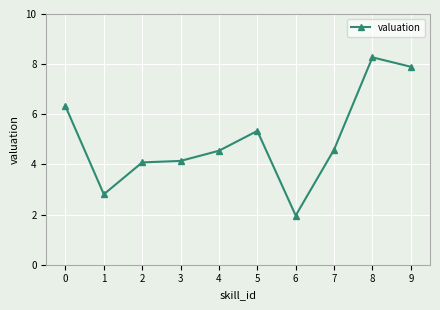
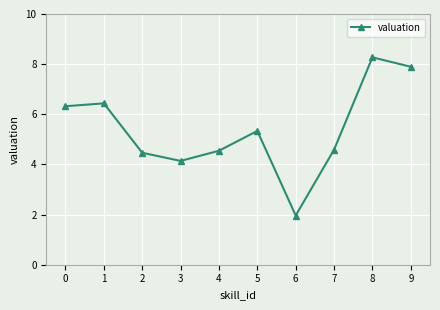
1: 2.8 -> 6.4
2: 4.1 -> 4.5
